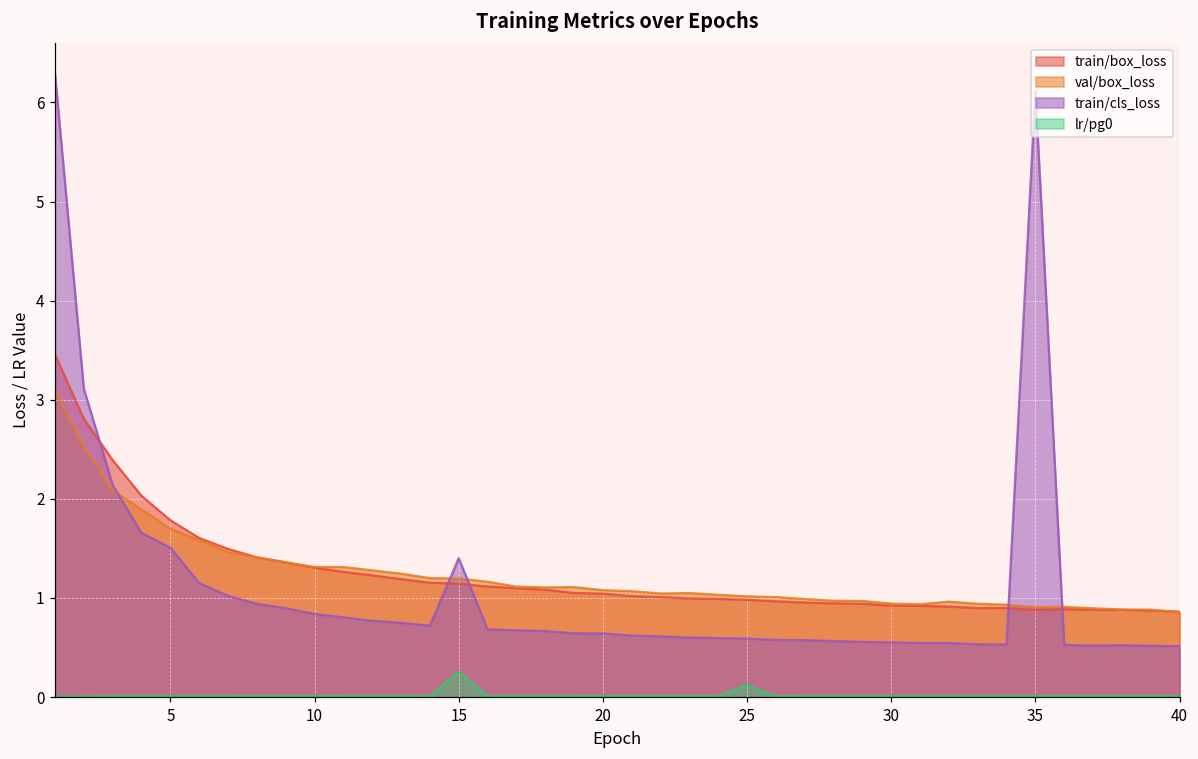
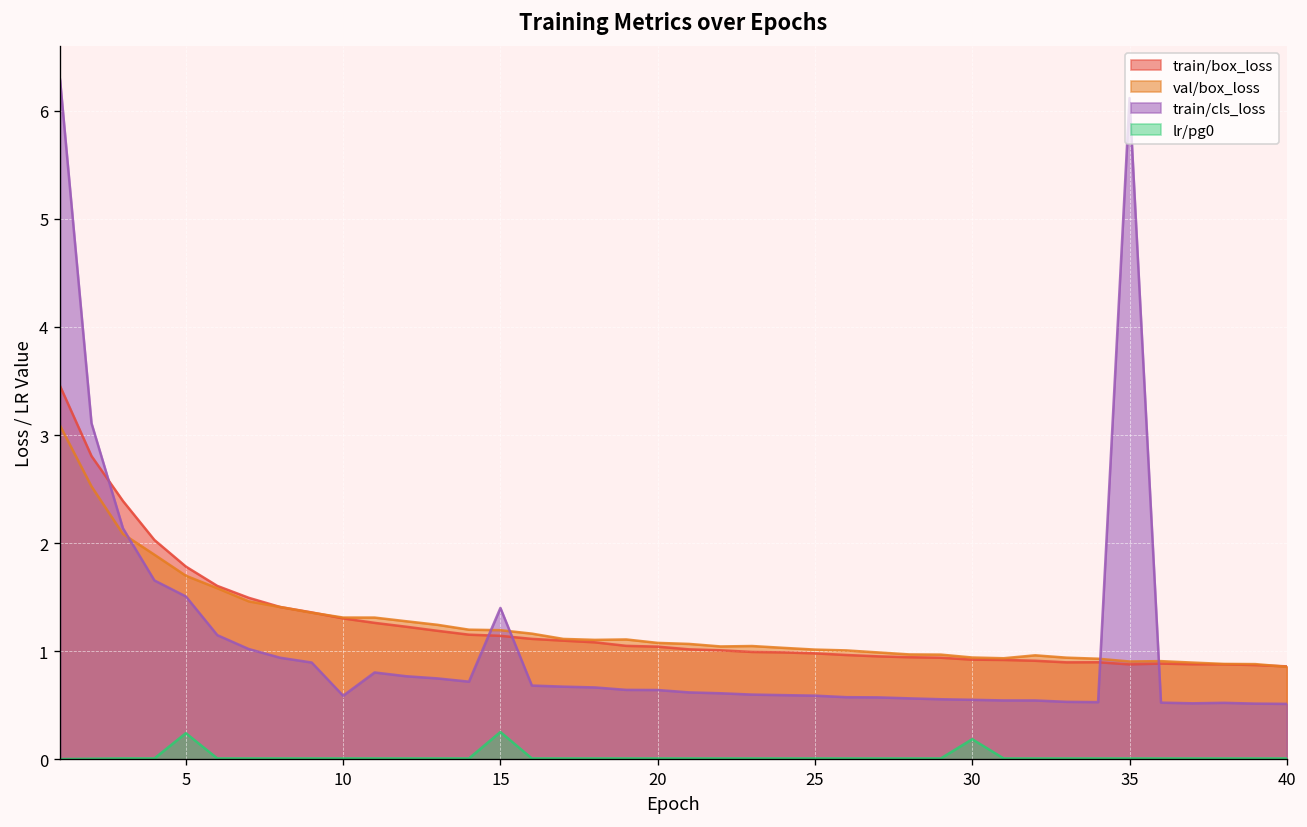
lr/pg0, 5: 0.0 -> 0.2
train/cls_loss, 10: 0.8 -> 0.6
lr/pg0, 25: 0.1 -> 0.0
lr/pg0, 30: 0.0 -> 0.2
